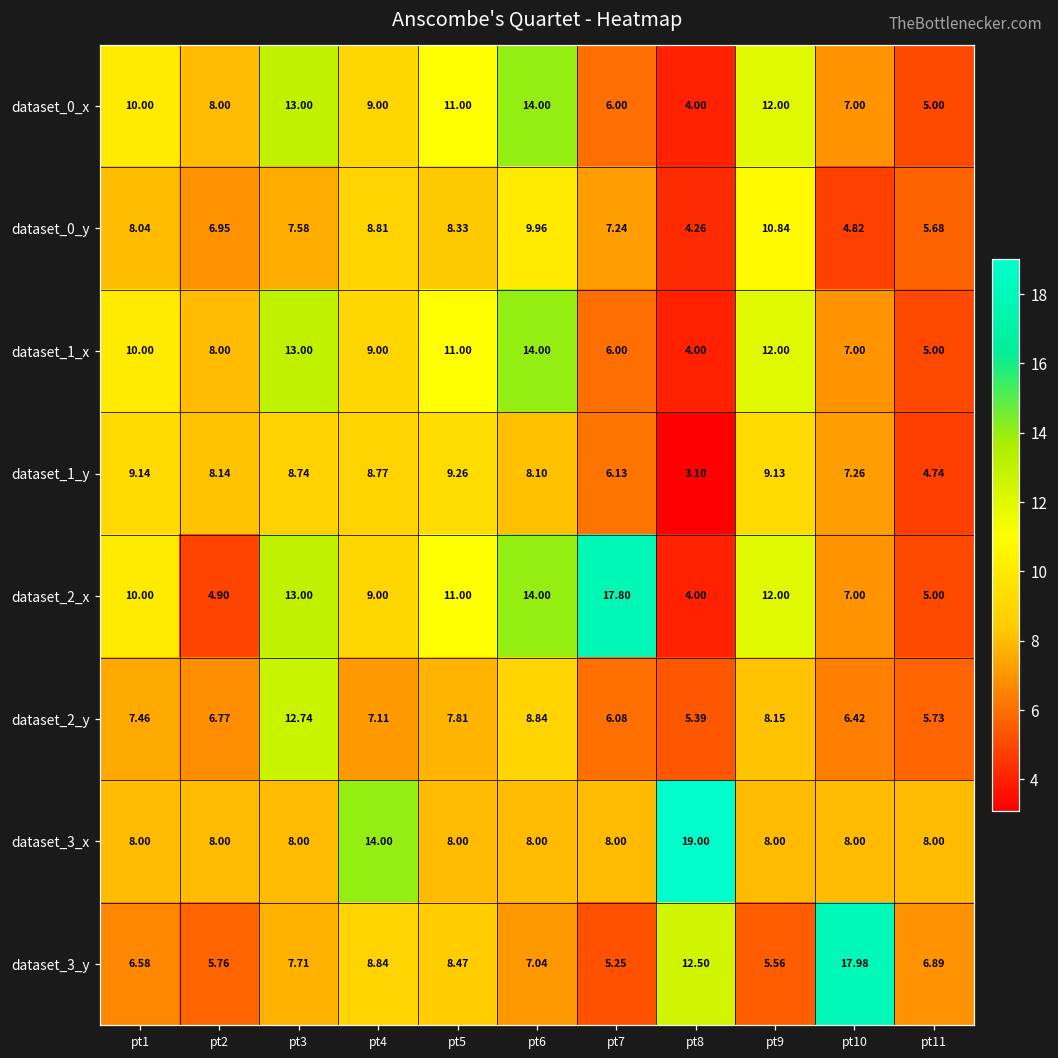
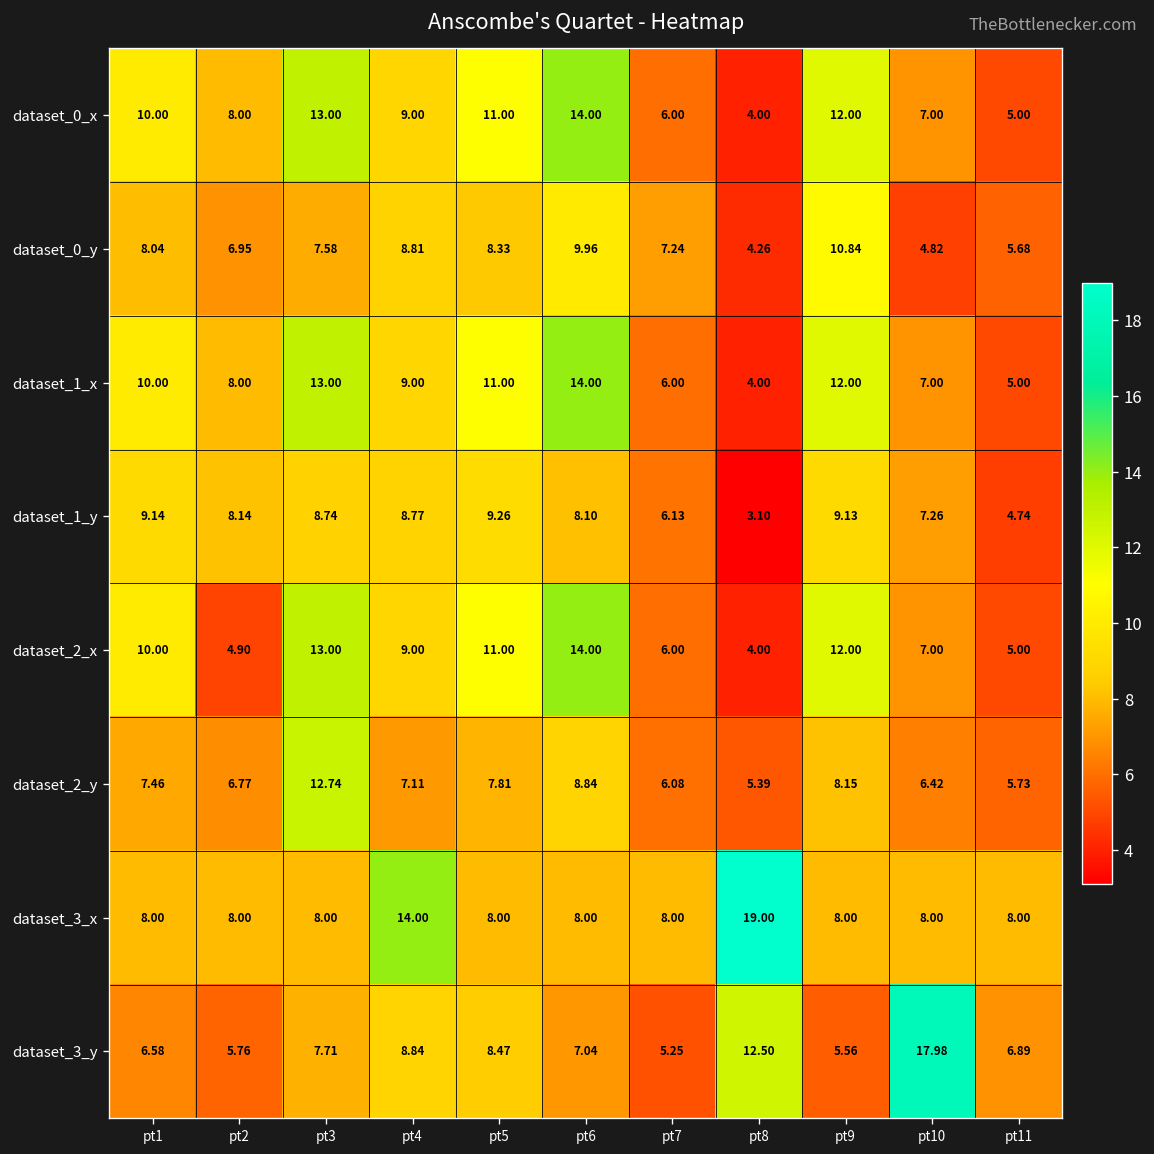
dataset_2_x, pt7: 17.80 -> 6.00
